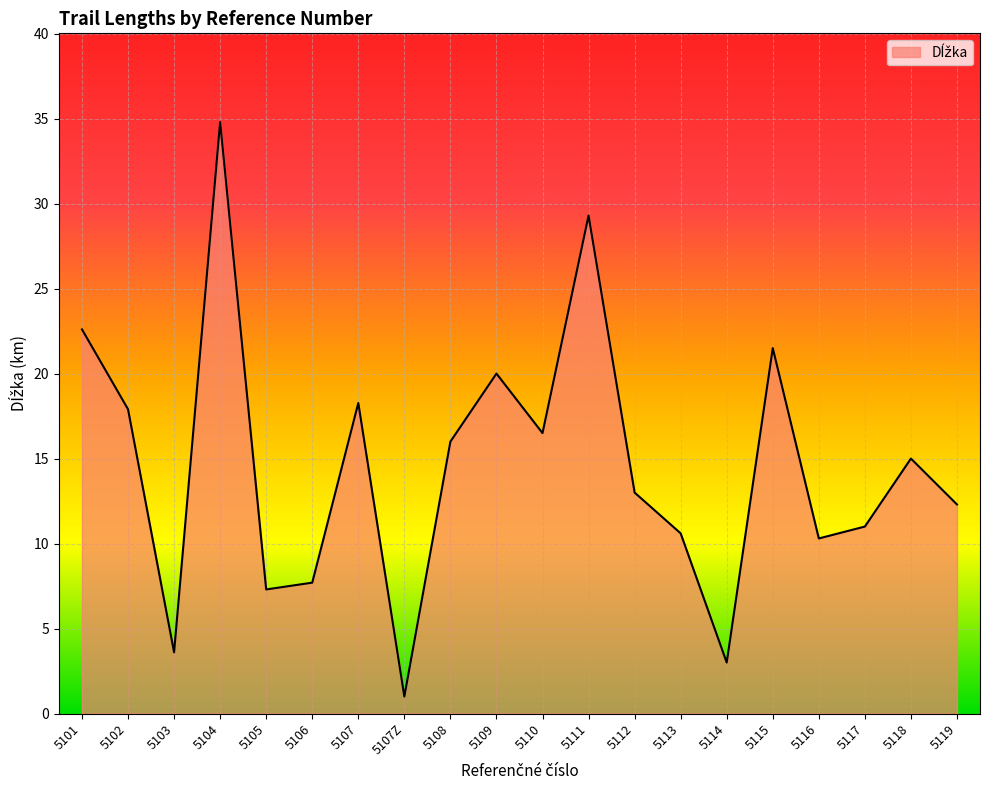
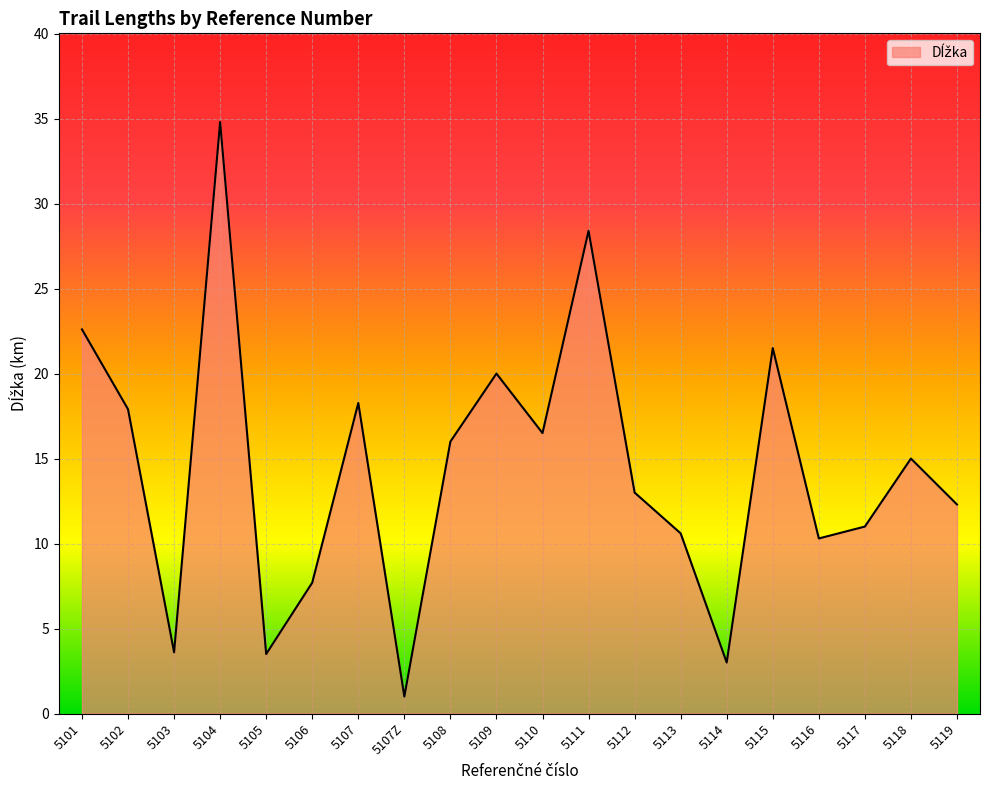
5105: 7.3 -> 3.5
5111: 29.3 -> 28.4
